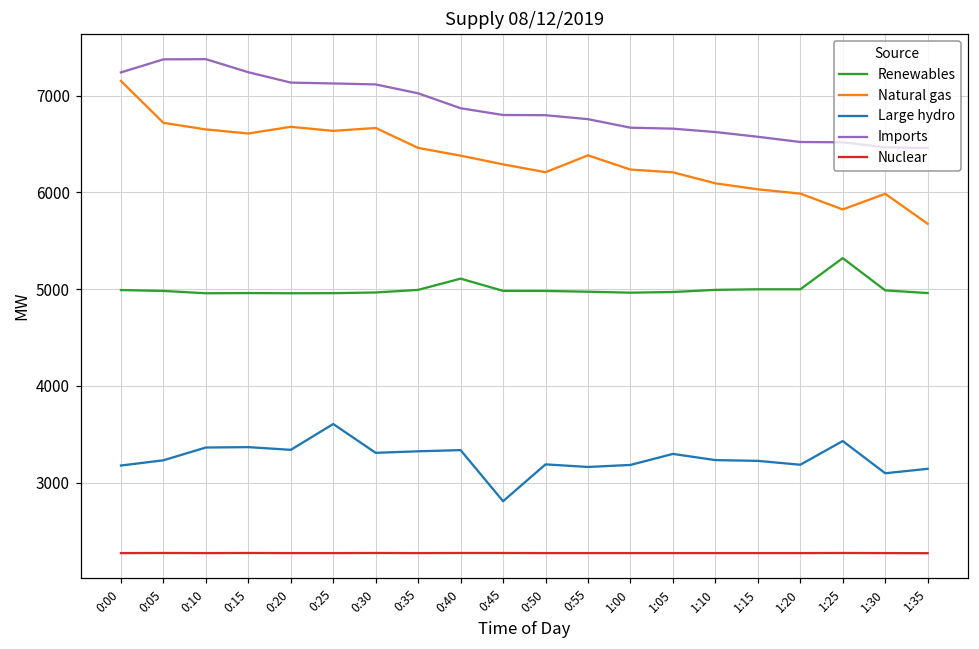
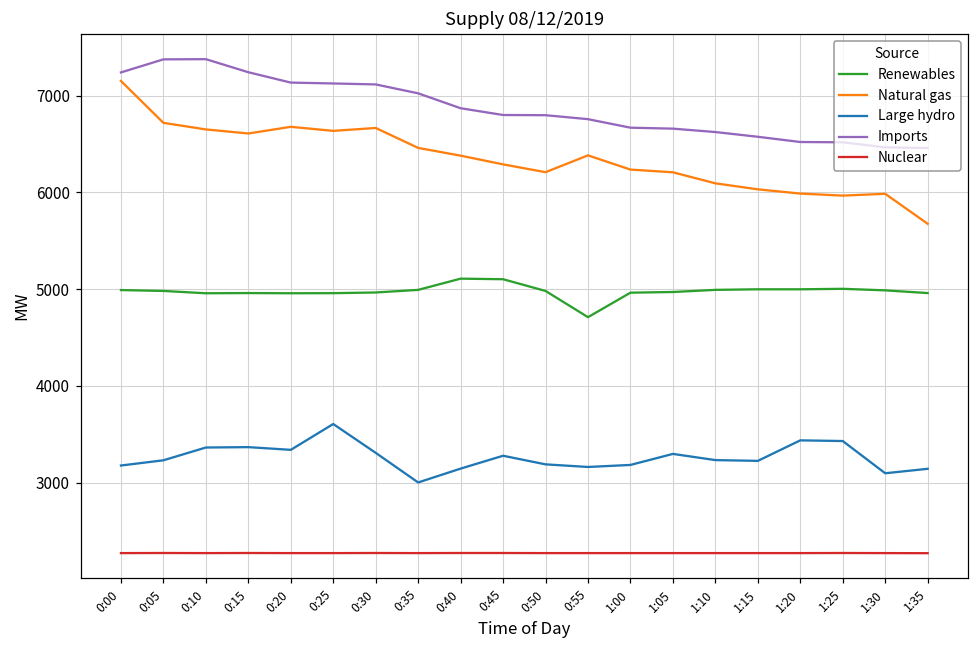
Large hydro, 0:35: 3300 -> 3000
Large hydro, 0:40: 3300 -> 3100
Renewables, 0:45: 5000 -> 5100
Large hydro, 0:45: 2800 -> 3300
Renewables, 0:55: 5000 -> 4700
Large hydro, 1:20: 3200 -> 3400
Renewables, 1:25: 5300 -> 5000
Natural gas, 1:25: 5800 -> 6000
